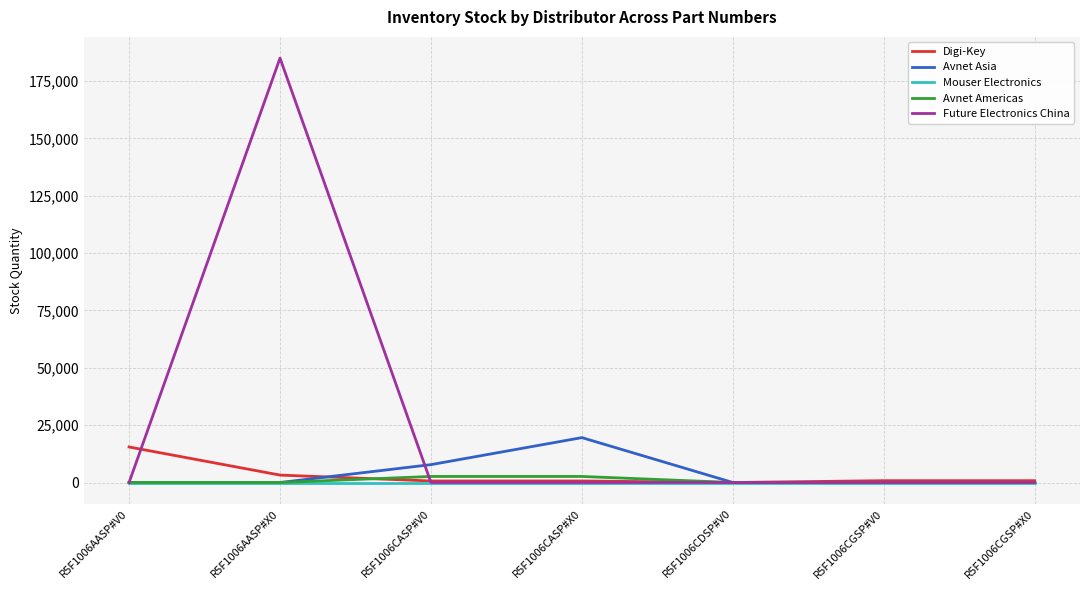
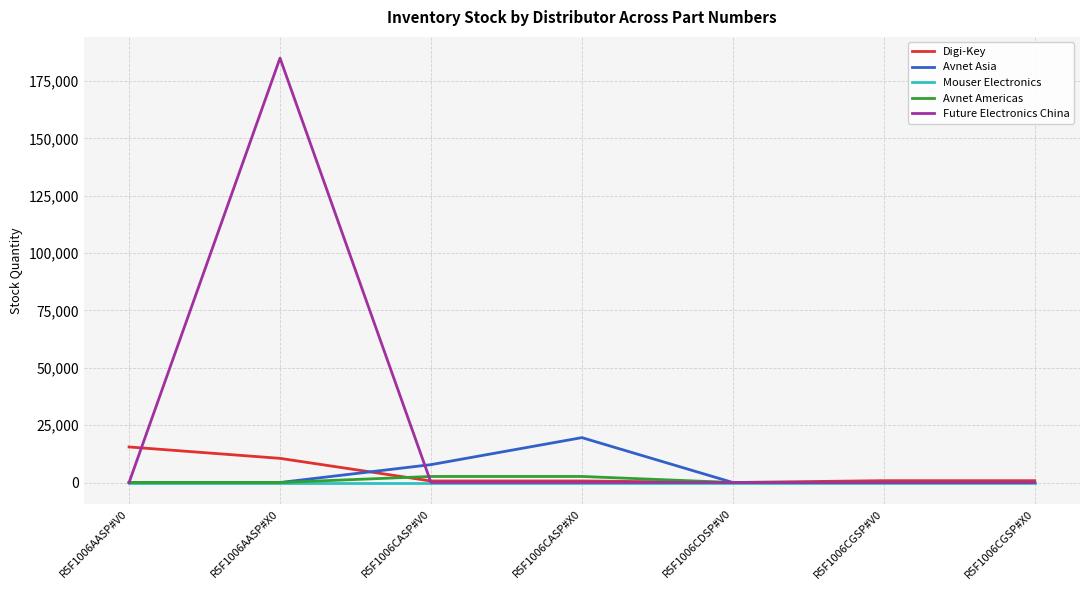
Digi-Key, R5F1006AASP#X0: 3,000 -> 11,000
